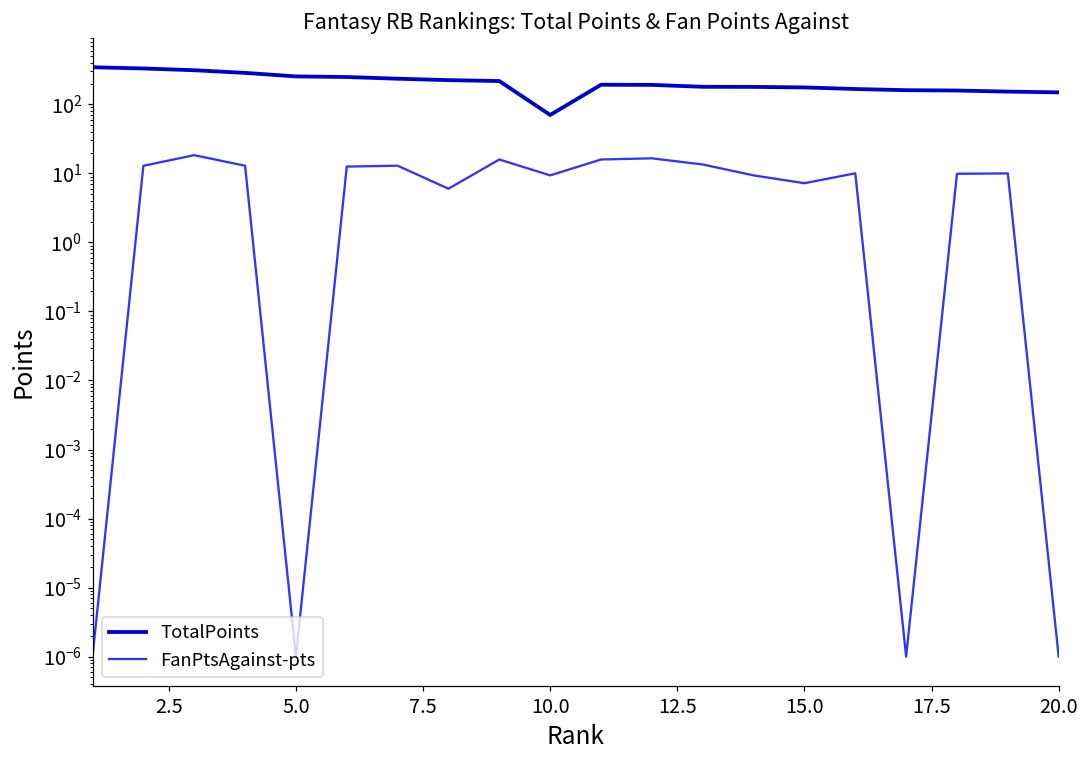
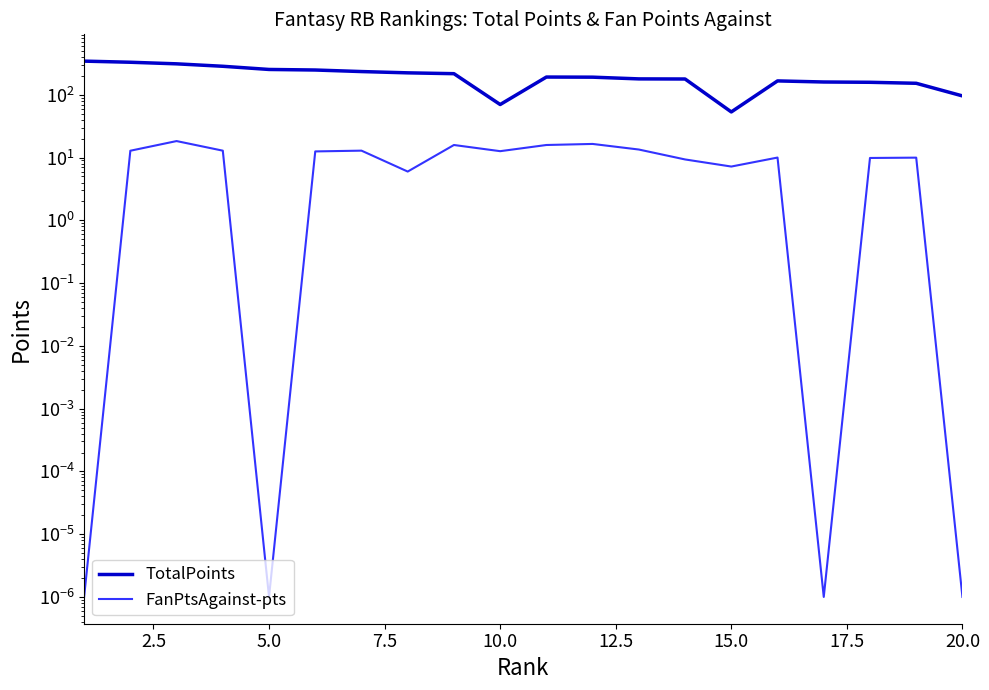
FanPtsAgainst-pts, 10.0: 9 -> 13
TotalPoints, 15.0: 180 -> 50
TotalPoints, 20.0: 150 -> 100
